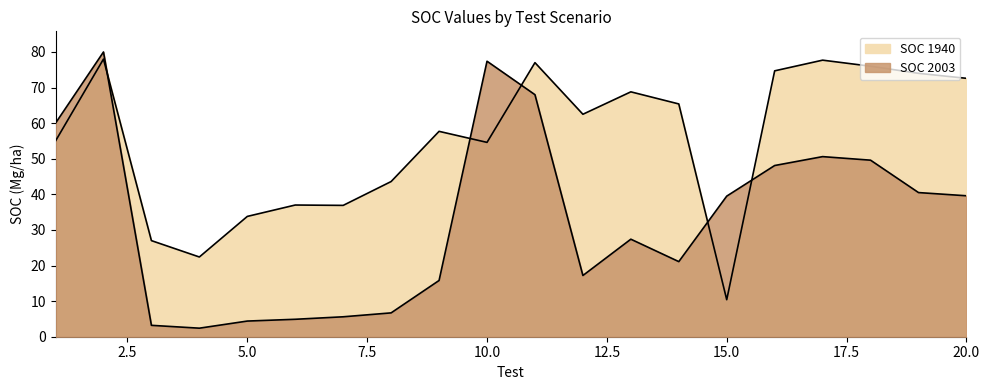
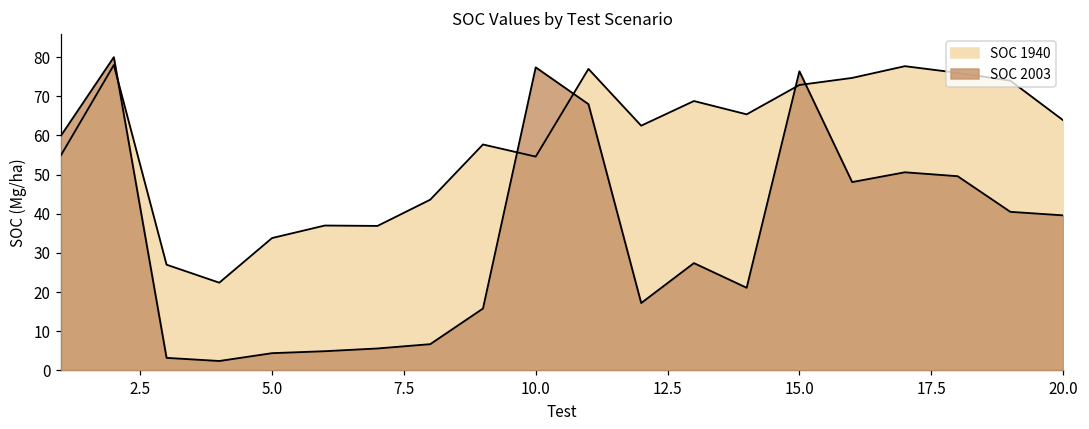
SOC 1940, 15.0: 10 -> 73
SOC 2003, 15.0: 40 -> 76
SOC 1940, 20.0: 73 -> 64
